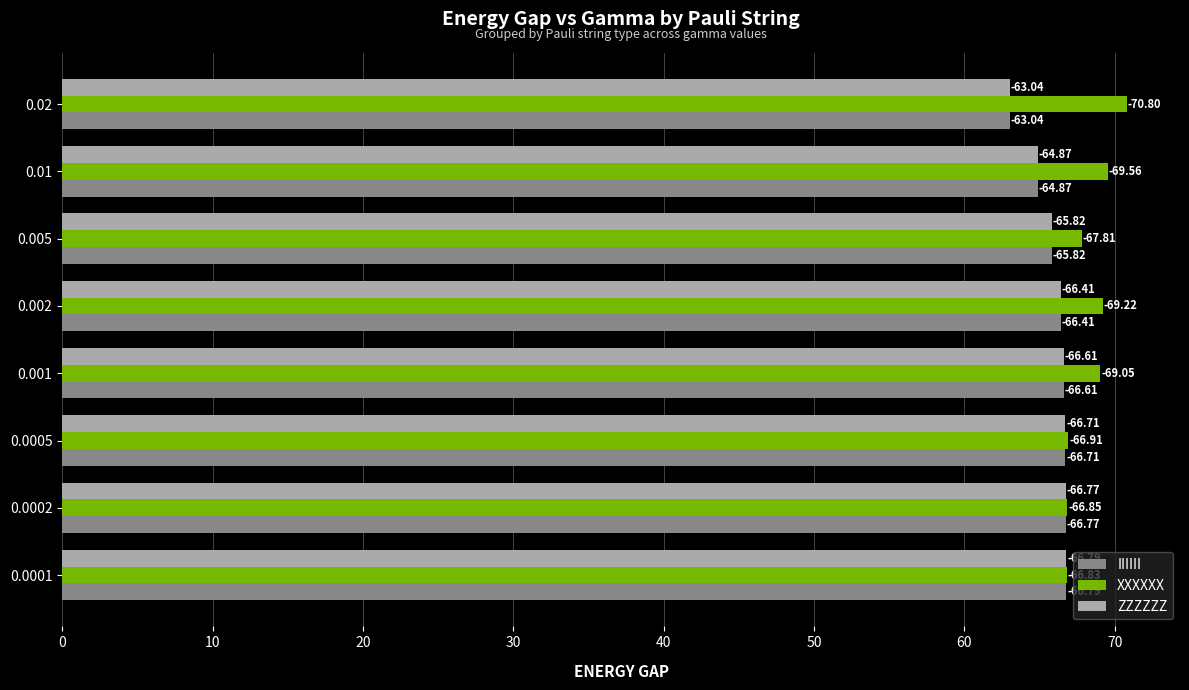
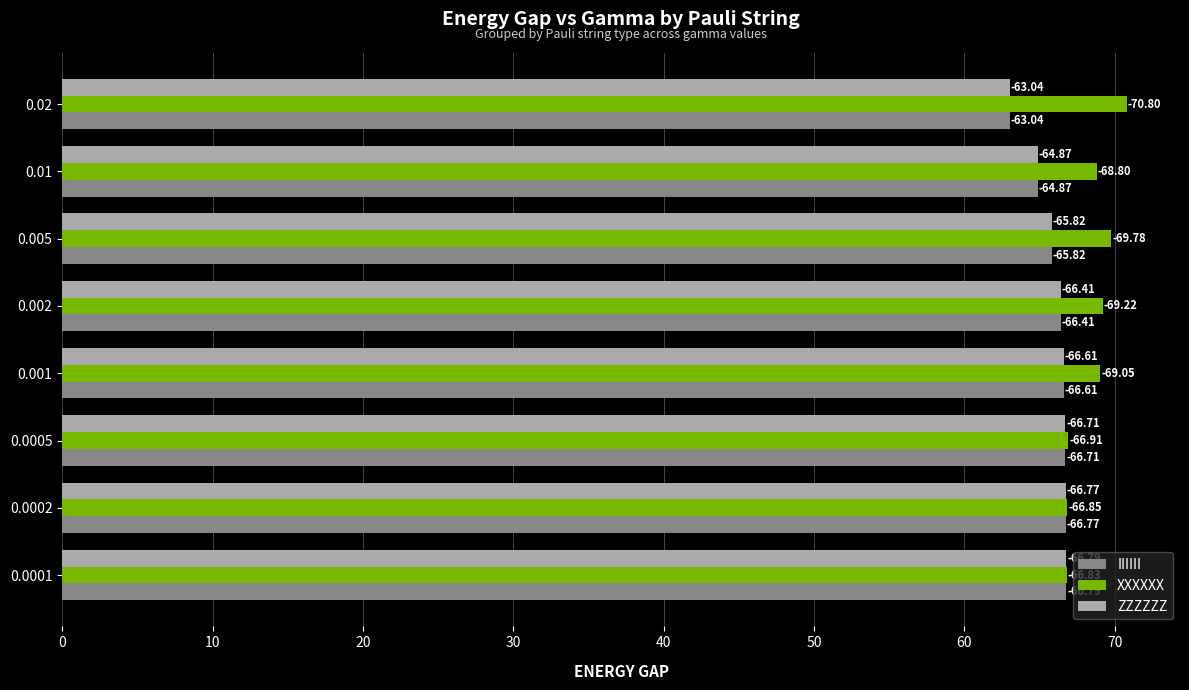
XXXXXX, 0.01: -69.56 -> -68.80
XXXXXX, 0.005: -67.81 -> -69.78
